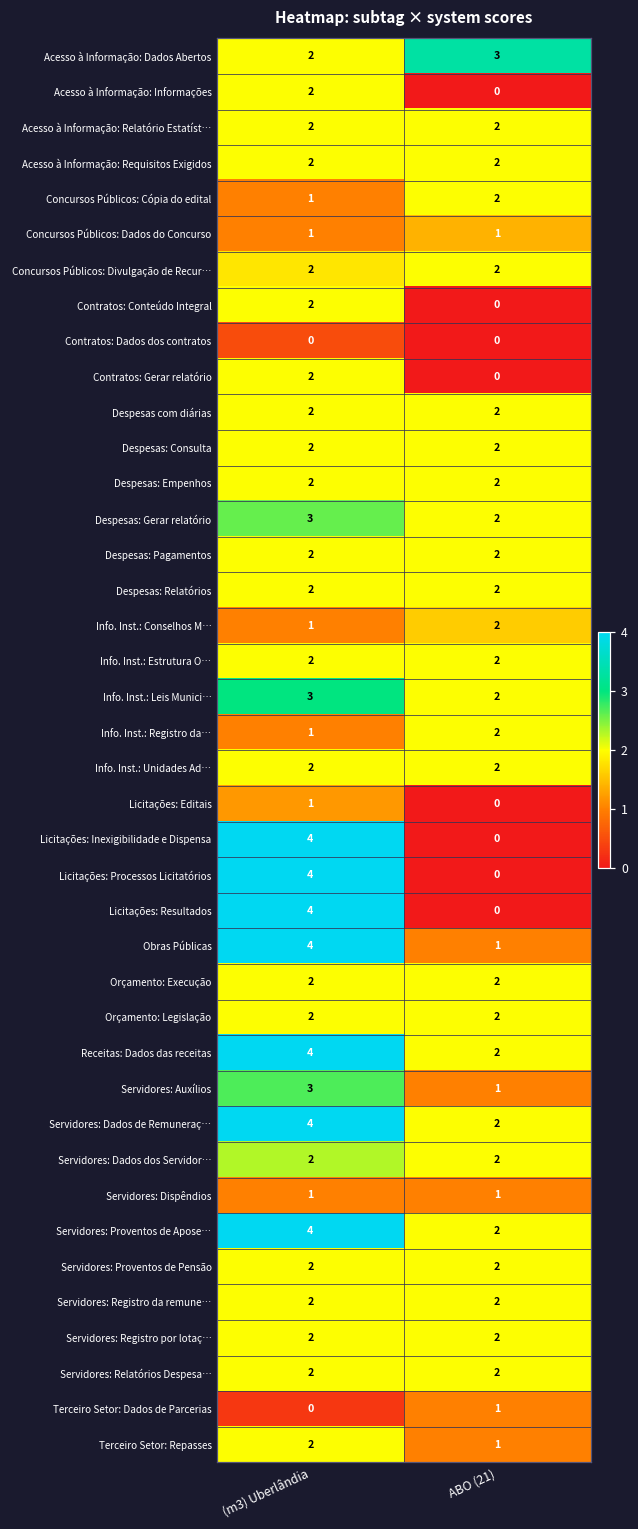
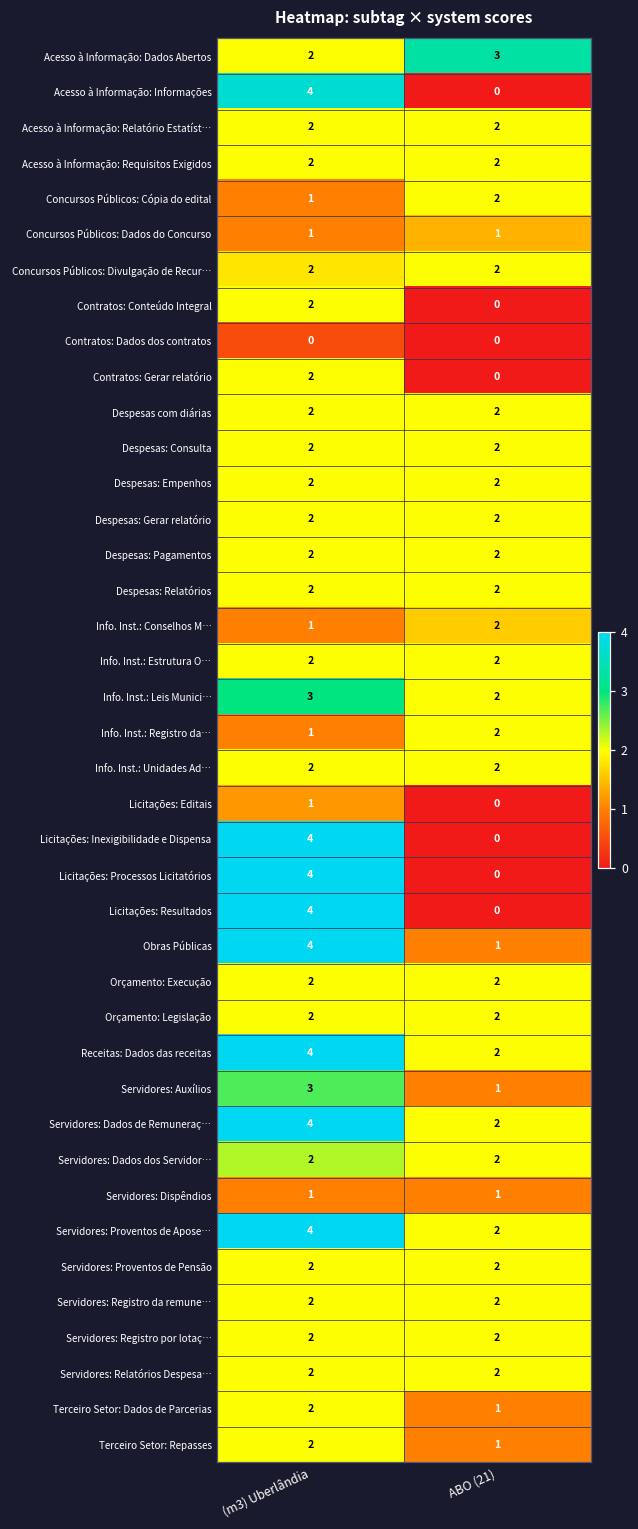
Acesso à Informação: Informações, (m3) Uberlândia: 2 -> 4
Despesas: Gerar relatório, (m3) Uberlândia: 3 -> 2
Terceiro Setor: Dados de Parcerias, (m3) Uberlândia: 0 -> 2
